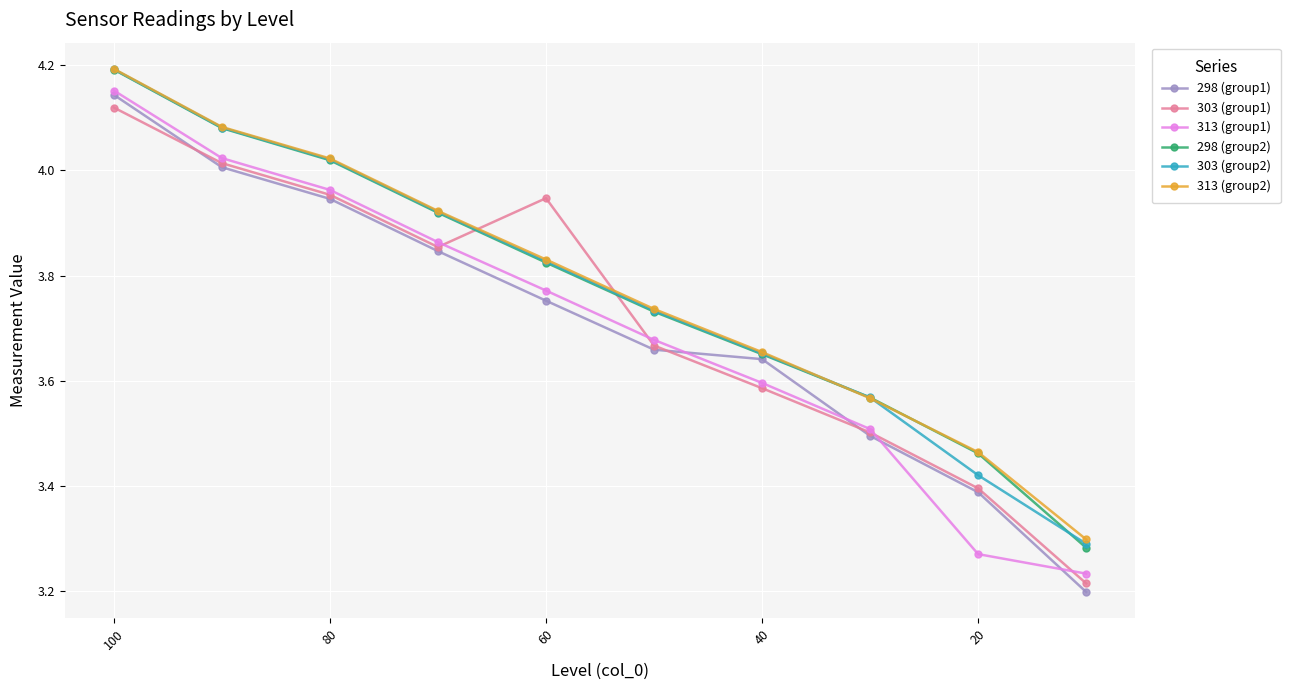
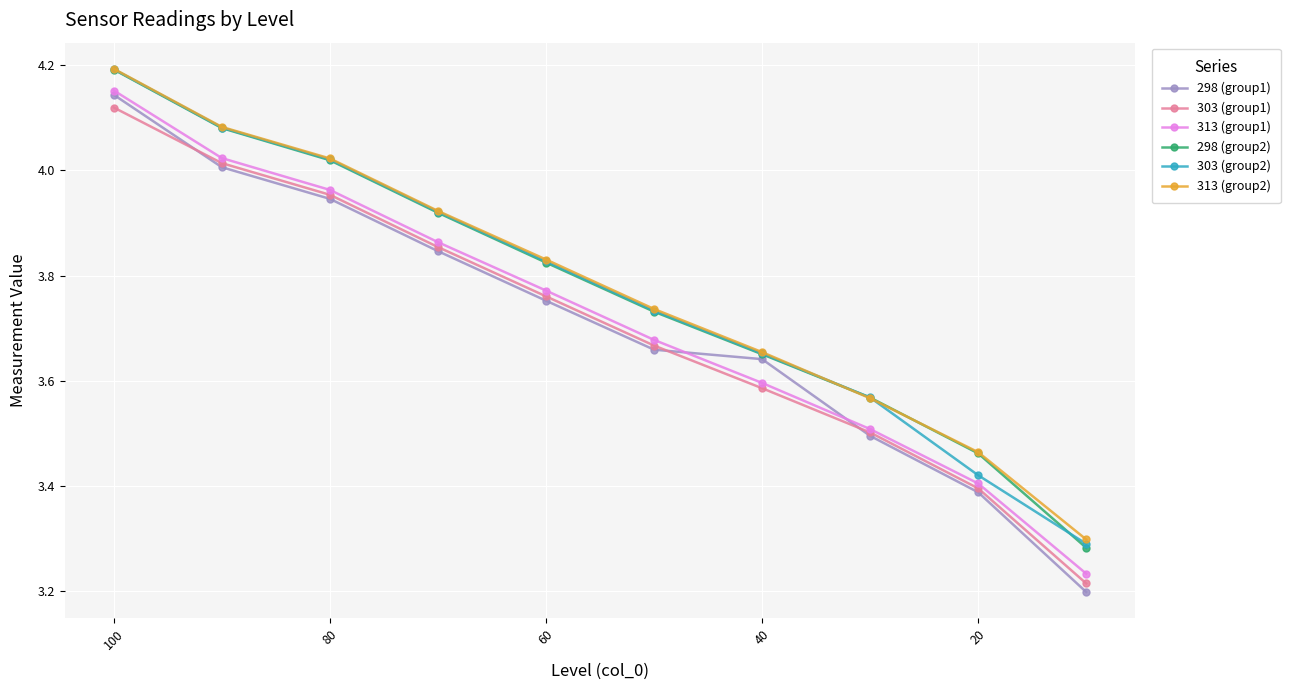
303 (group1), 60: 3.95 -> 3.76
313 (group1), 20: 3.27 -> 3.40
